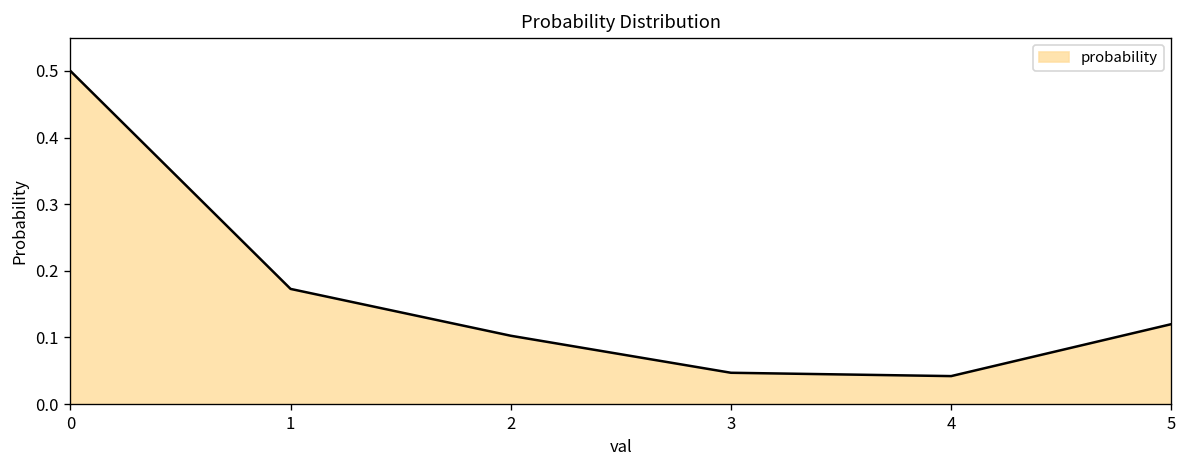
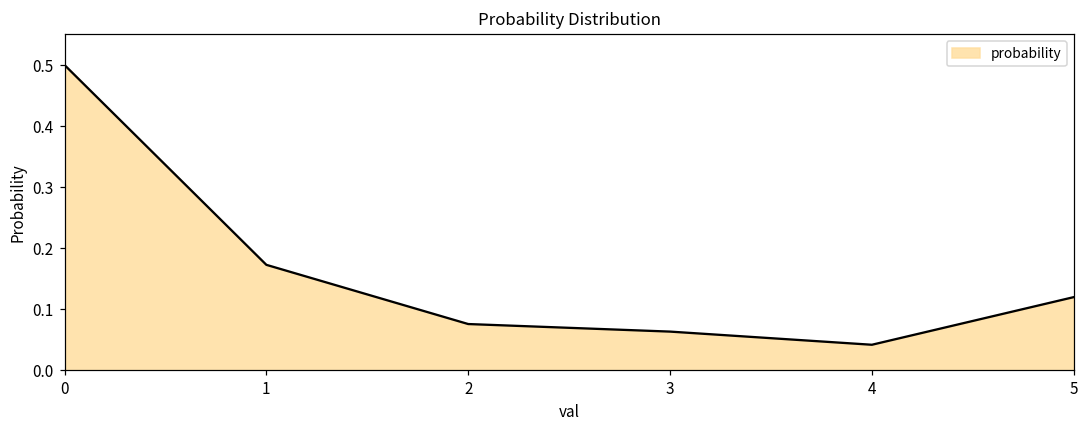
2: 0.10 -> 0.08
3: 0.05 -> 0.06
